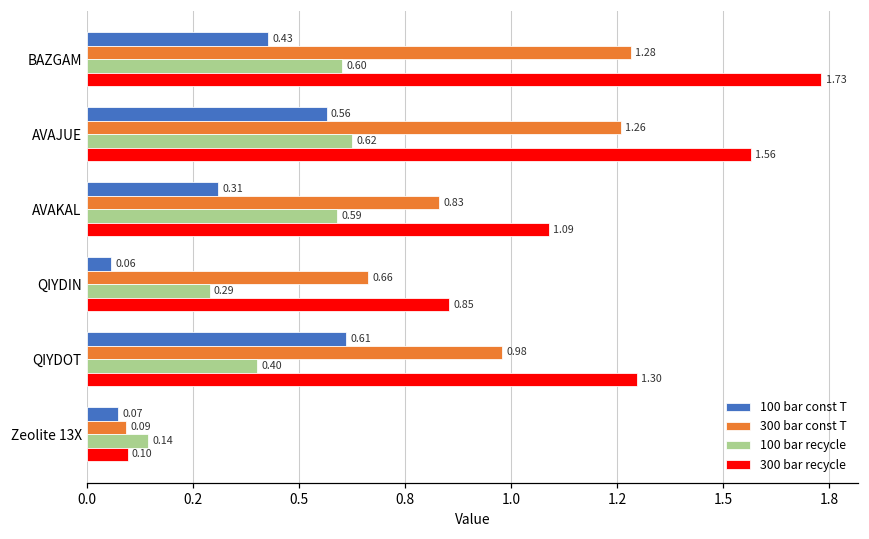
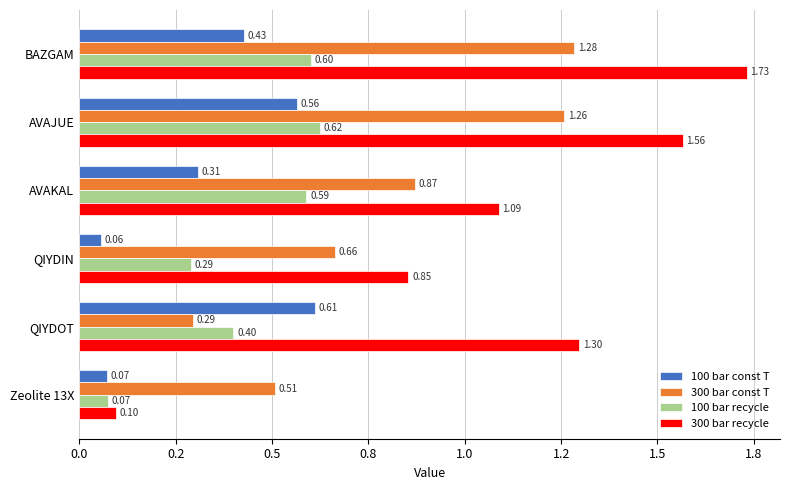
300 bar const T, AVAKAL: 0.83 -> 0.87
300 bar const T, QIYDOT: 0.98 -> 0.29
300 bar const T, Zeolite 13X: 0.09 -> 0.51
100 bar recycle, Zeolite 13X: 0.14 -> 0.07
